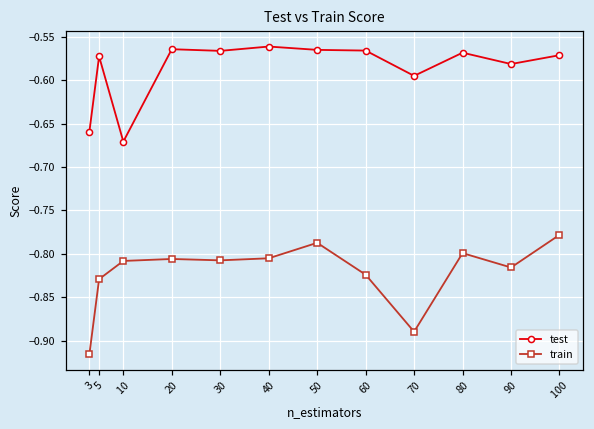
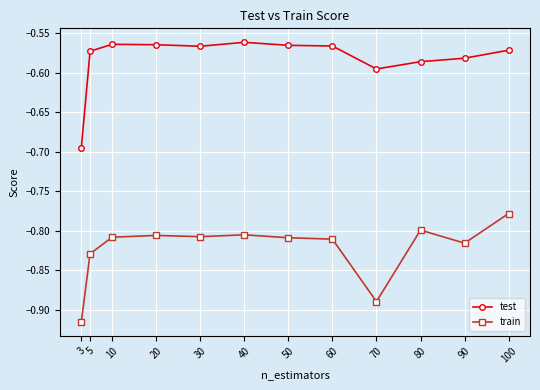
test, 3: -0.66 -> -0.70
test, 10: -0.67 -> -0.56
train, 50: -0.79 -> -0.81
train, 60: -0.82 -> -0.81
test, 80: -0.57 -> -0.59
